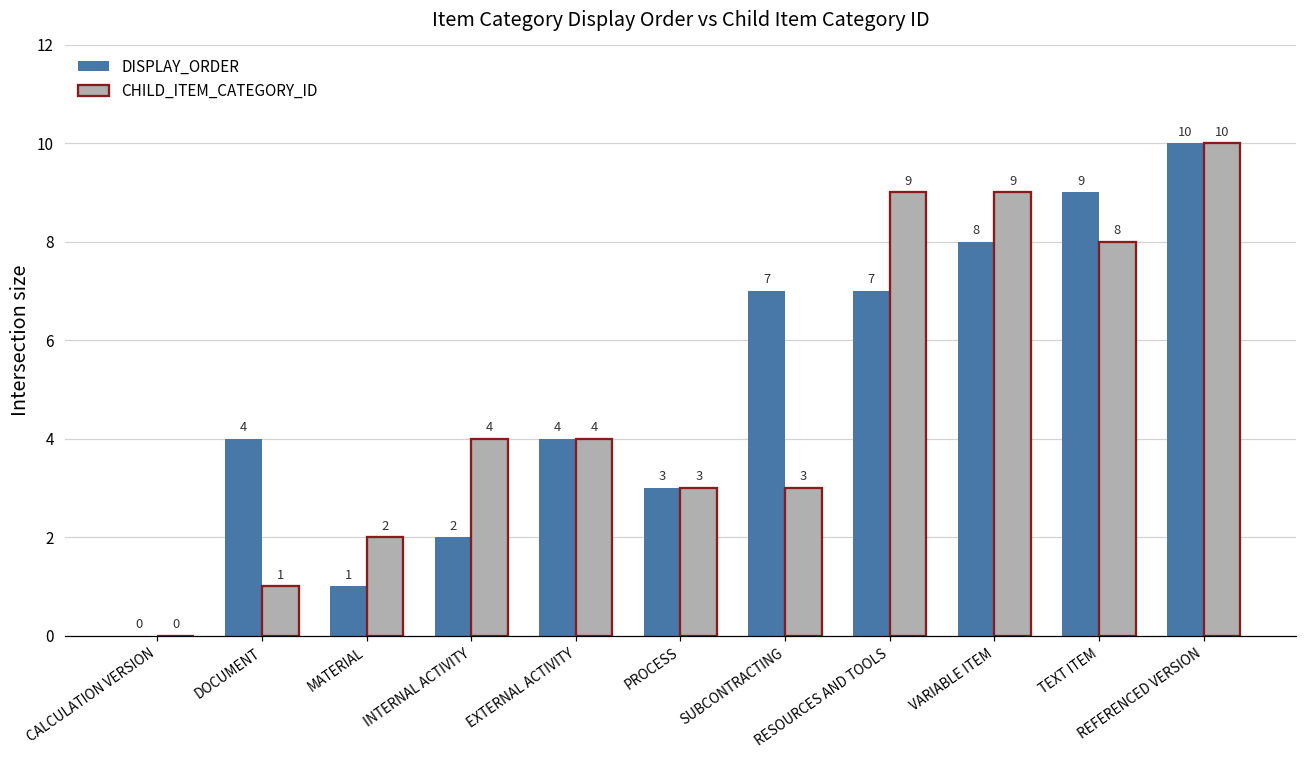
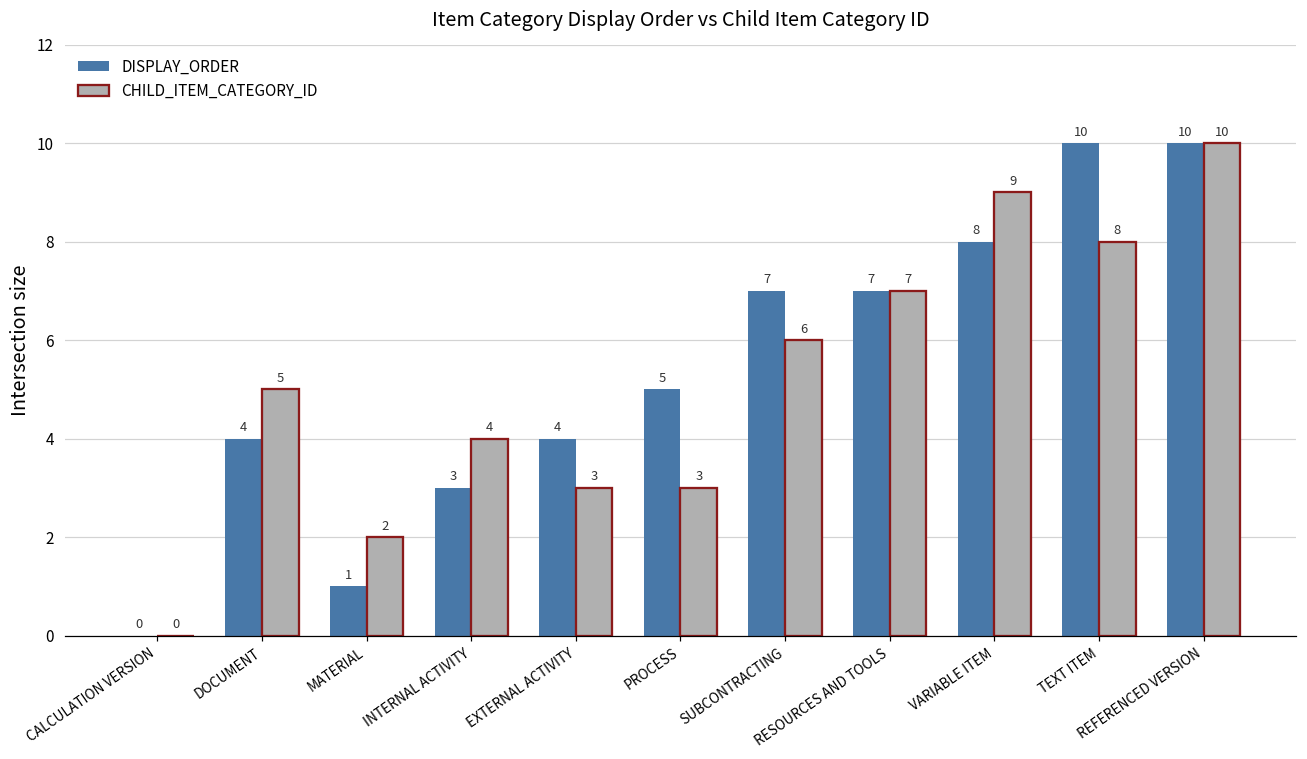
CHILD_ITEM_CATEGORY_ID, DOCUMENT: 1 -> 5
DISPLAY_ORDER, INTERNAL ACTIVITY: 2 -> 3
CHILD_ITEM_CATEGORY_ID, EXTERNAL ACTIVITY: 4 -> 3
DISPLAY_ORDER, PROCESS: 3 -> 5
CHILD_ITEM_CATEGORY_ID, SUBCONTRACTING: 3 -> 6
CHILD_ITEM_CATEGORY_ID, RESOURCES AND TOOLS: 9 -> 7
DISPLAY_ORDER, TEXT ITEM: 9 -> 10
